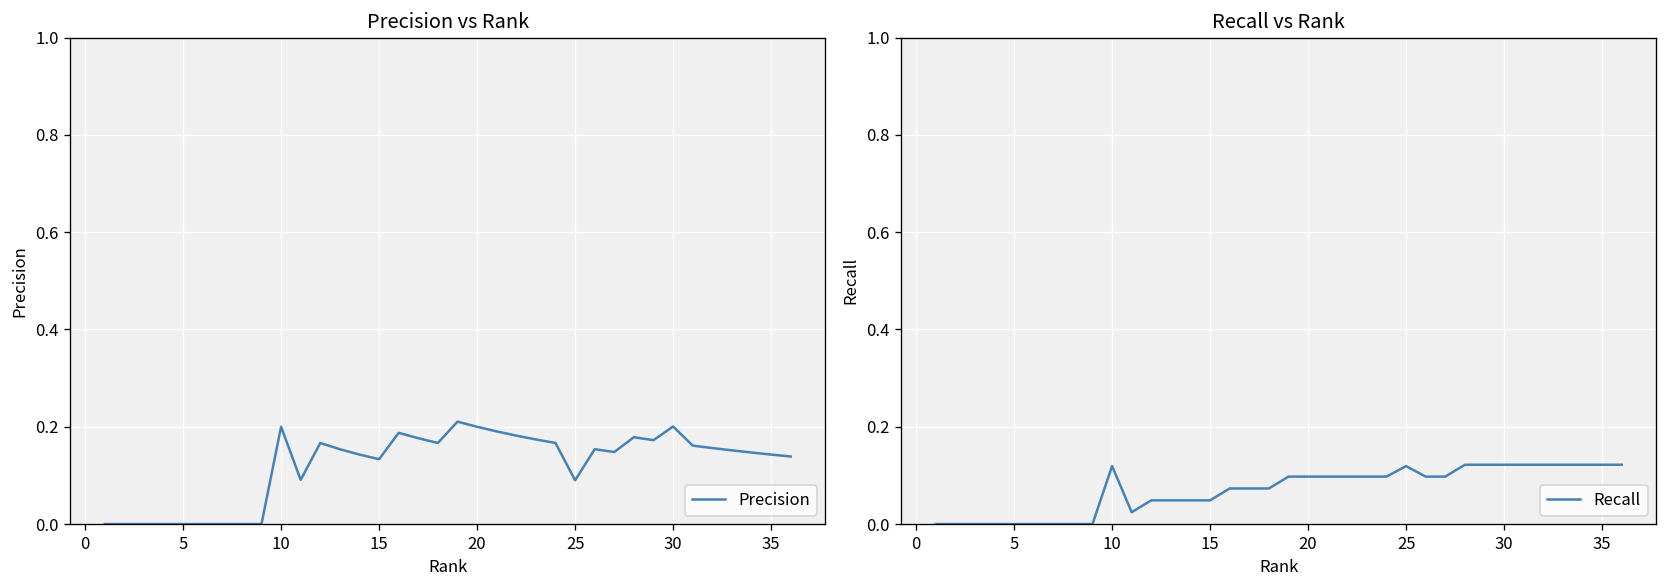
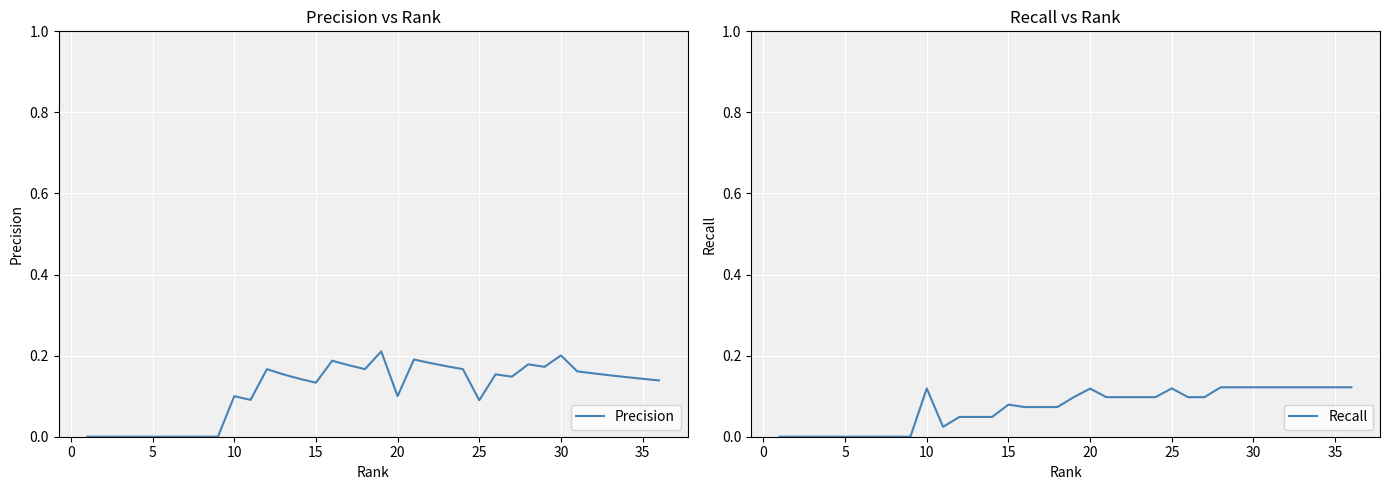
Precision vs Rank, 10: 0.2 -> 0.1
Precision vs Rank, 20: 0.2 -> 0.1
Recall vs Rank, 15: 0.05 -> 0.08
Recall vs Rank, 20: 0.10 -> 0.12
